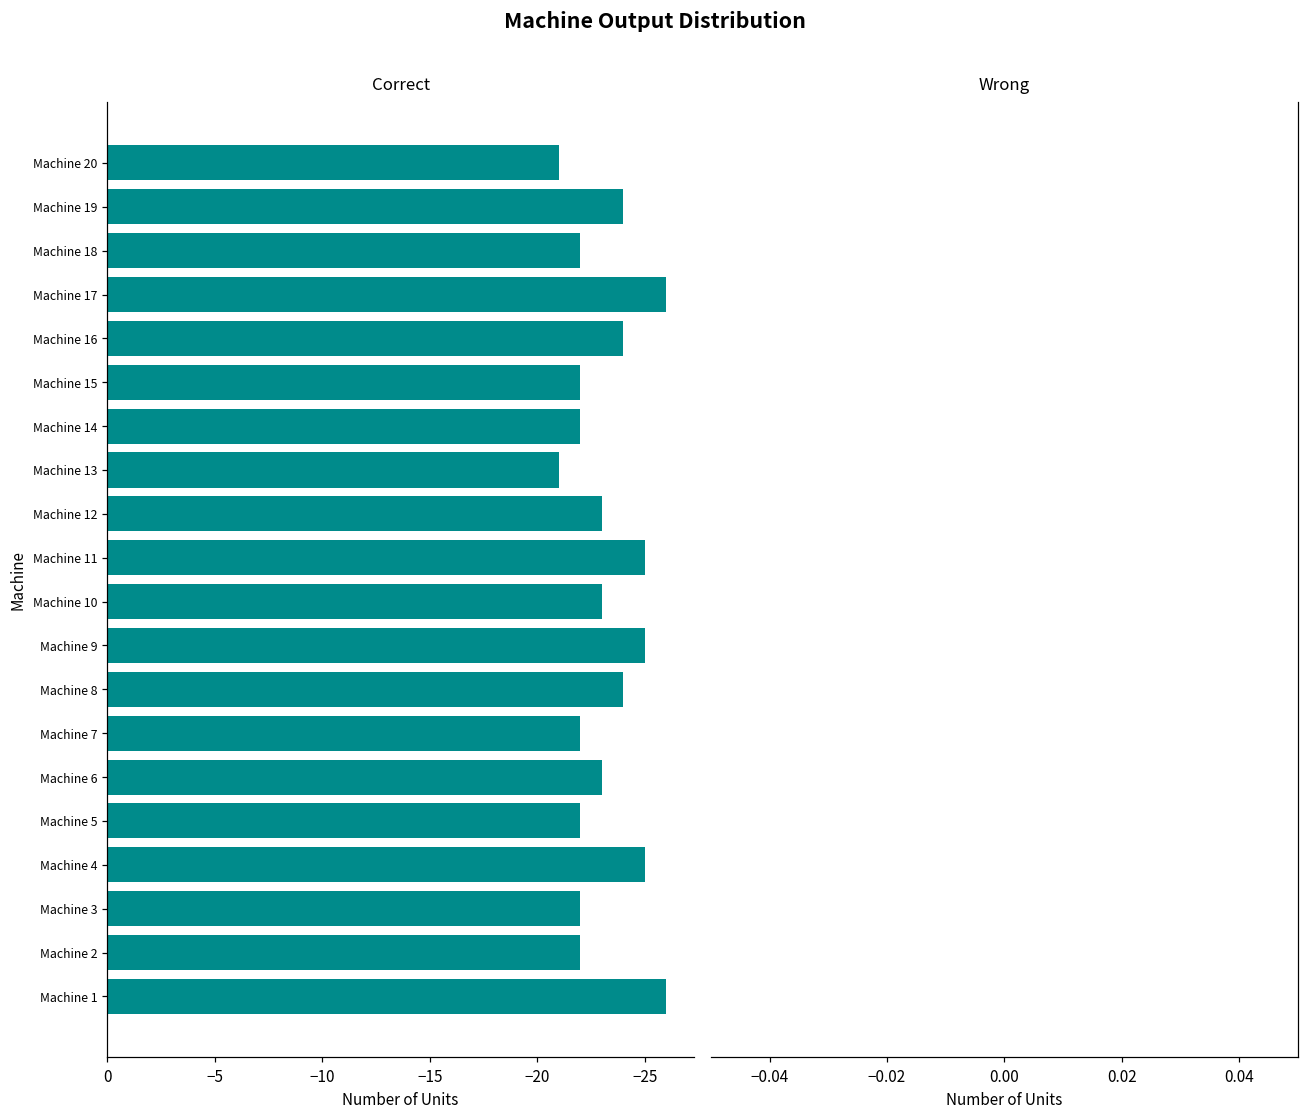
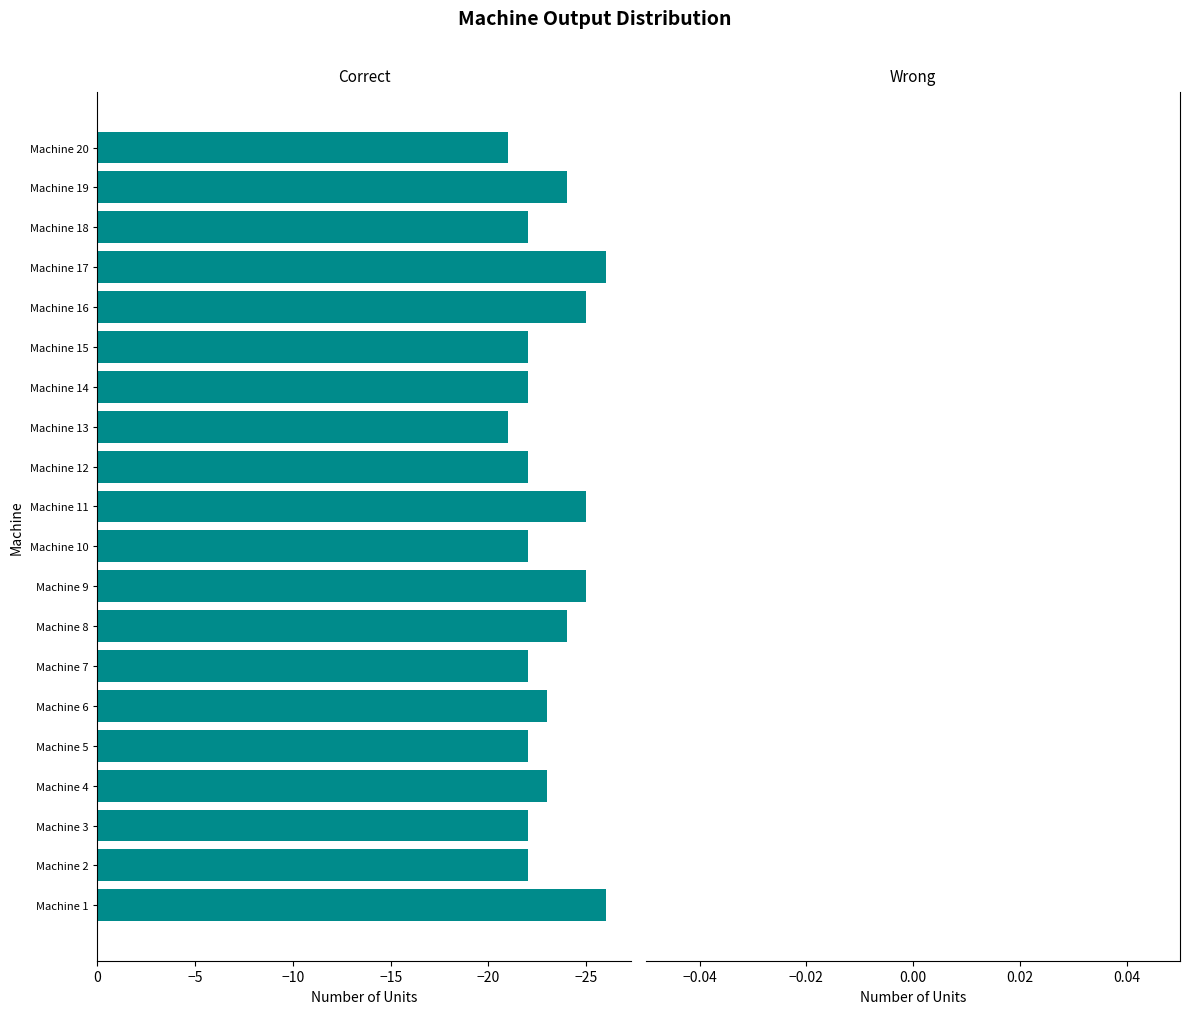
Correct, Machine 16: -24.0 -> -25.0
Correct, Machine 12: -23.0 -> -22.0
Correct, Machine 10: -23.0 -> -22.0
Correct, Machine 4: -25.0 -> -23.0
